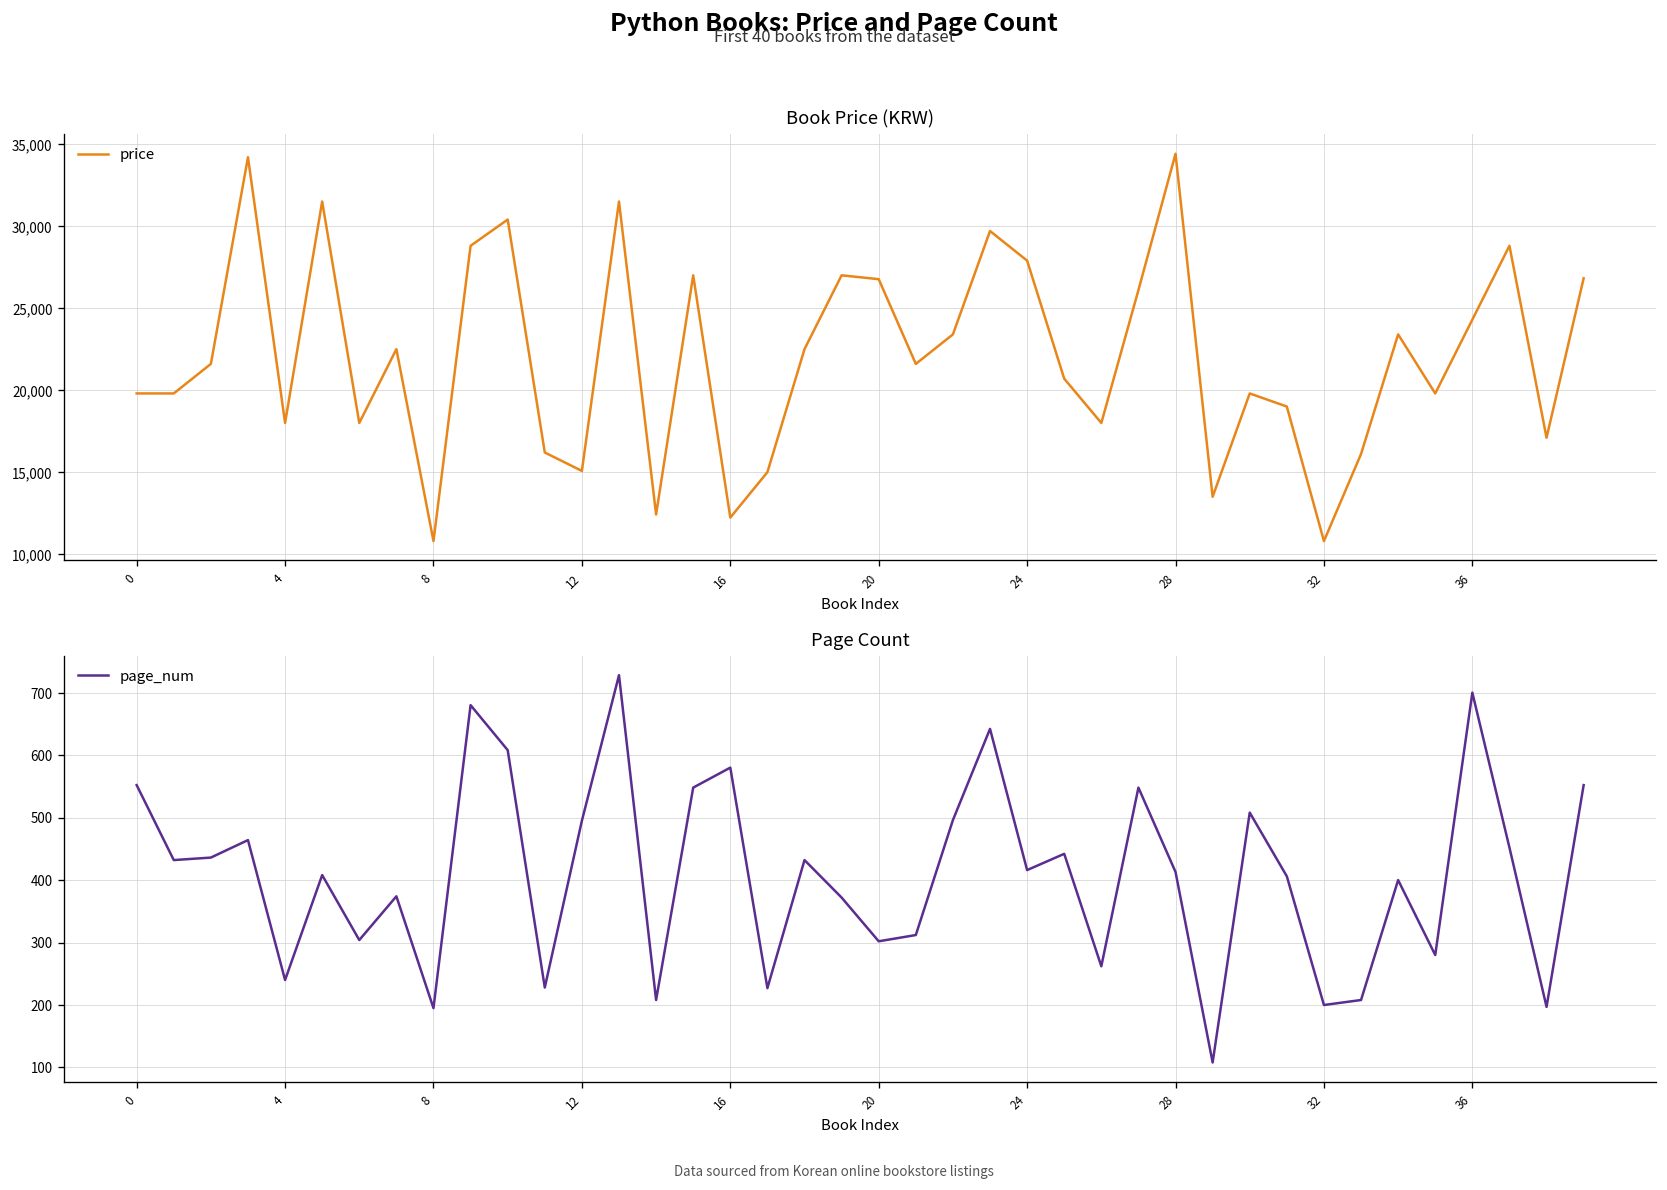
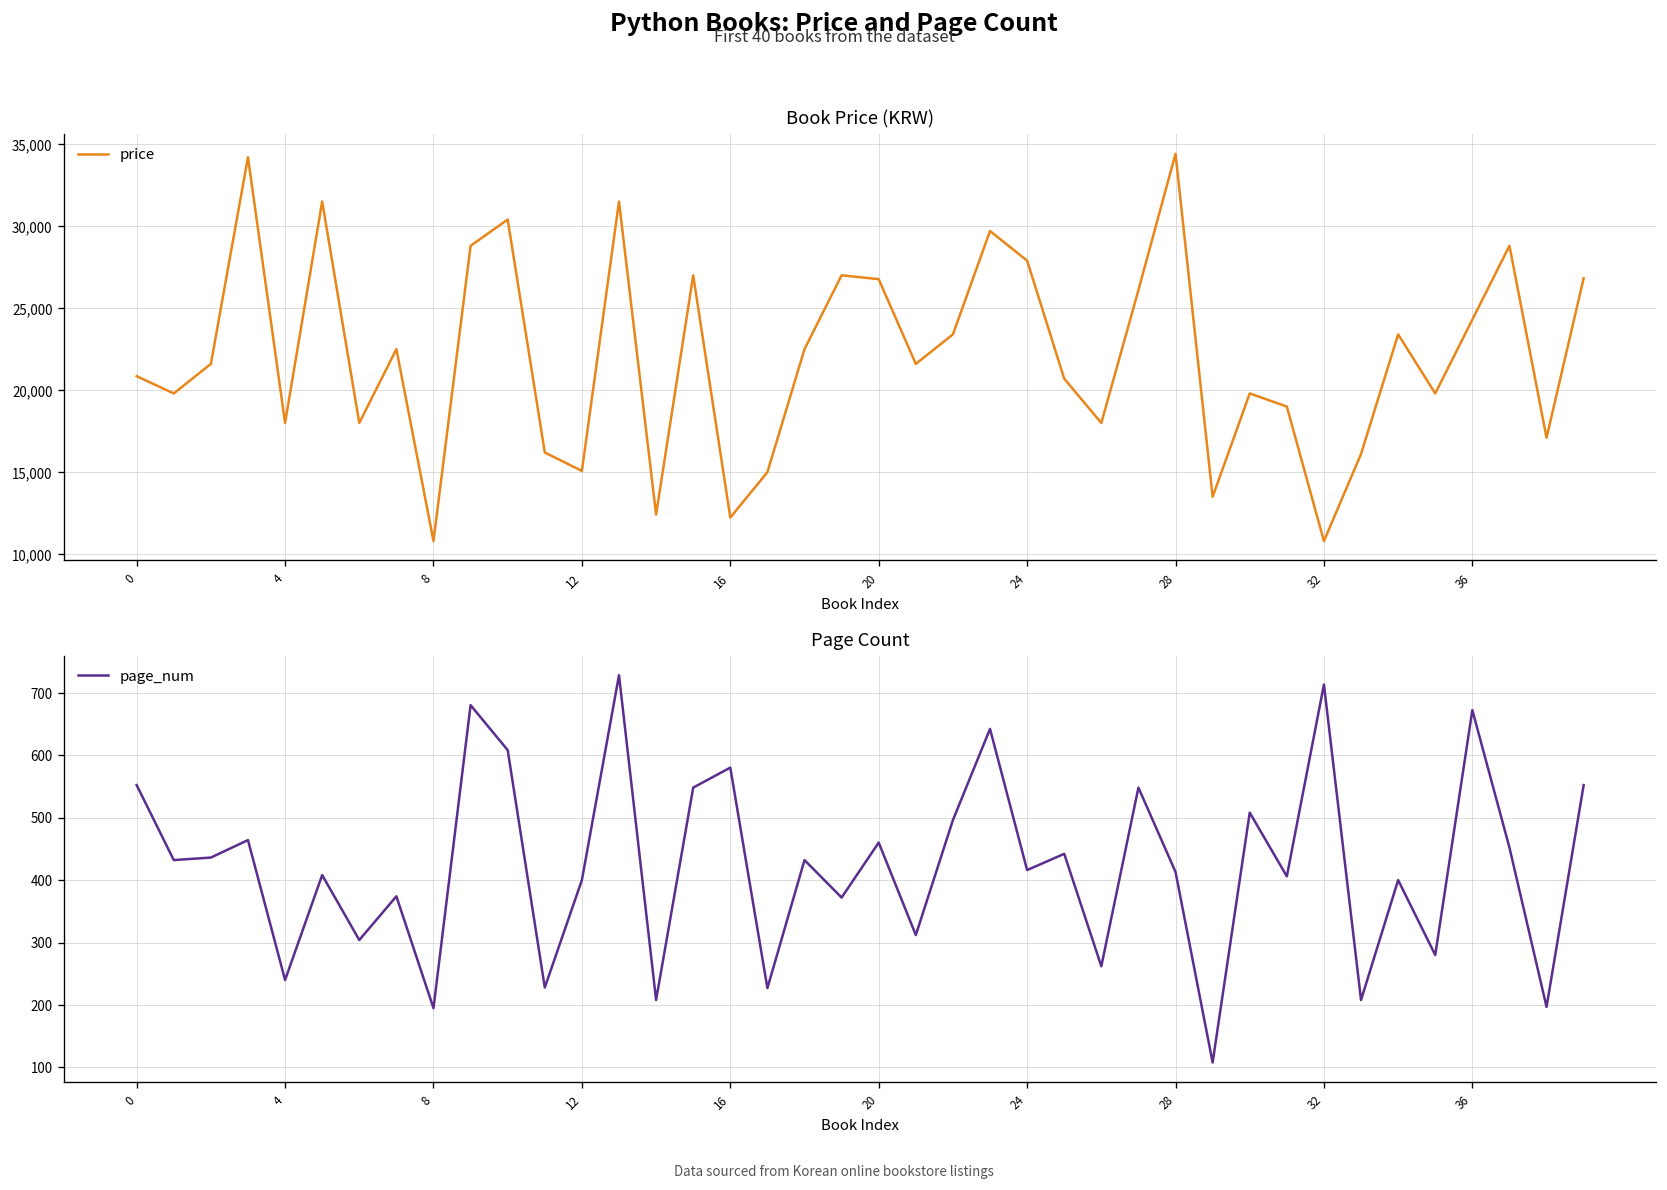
Book Price (KRW), 0: 19,800 -> 20,900
Page Count, 12: 500 -> 400
Page Count, 20: 300 -> 460
Page Count, 32: 200 -> 710
Page Count, 36: 700 -> 670
